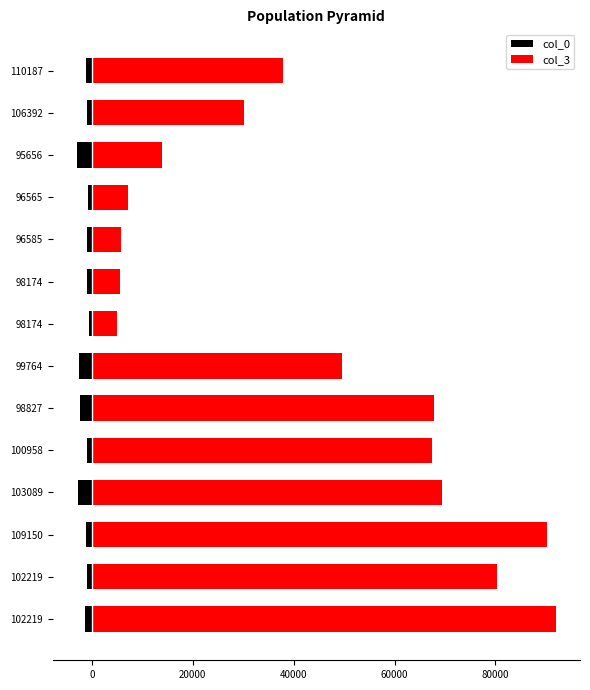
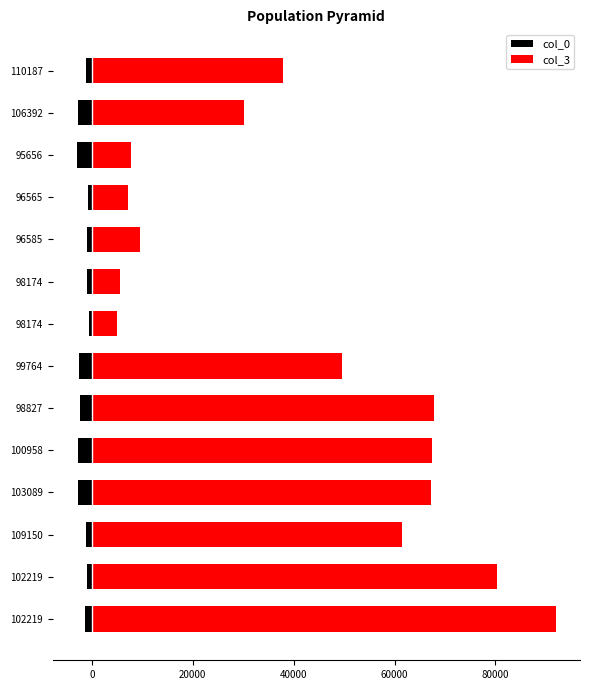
col_0, 106392: -1000 -> -3000
col_3, 95656: 14000 -> 8000
col_3, 96585: 6000 -> 10000
col_0, 100958: -1000 -> -3000
col_3, 103089: 69000 -> 67000
col_3, 109150: 90000 -> 61000
